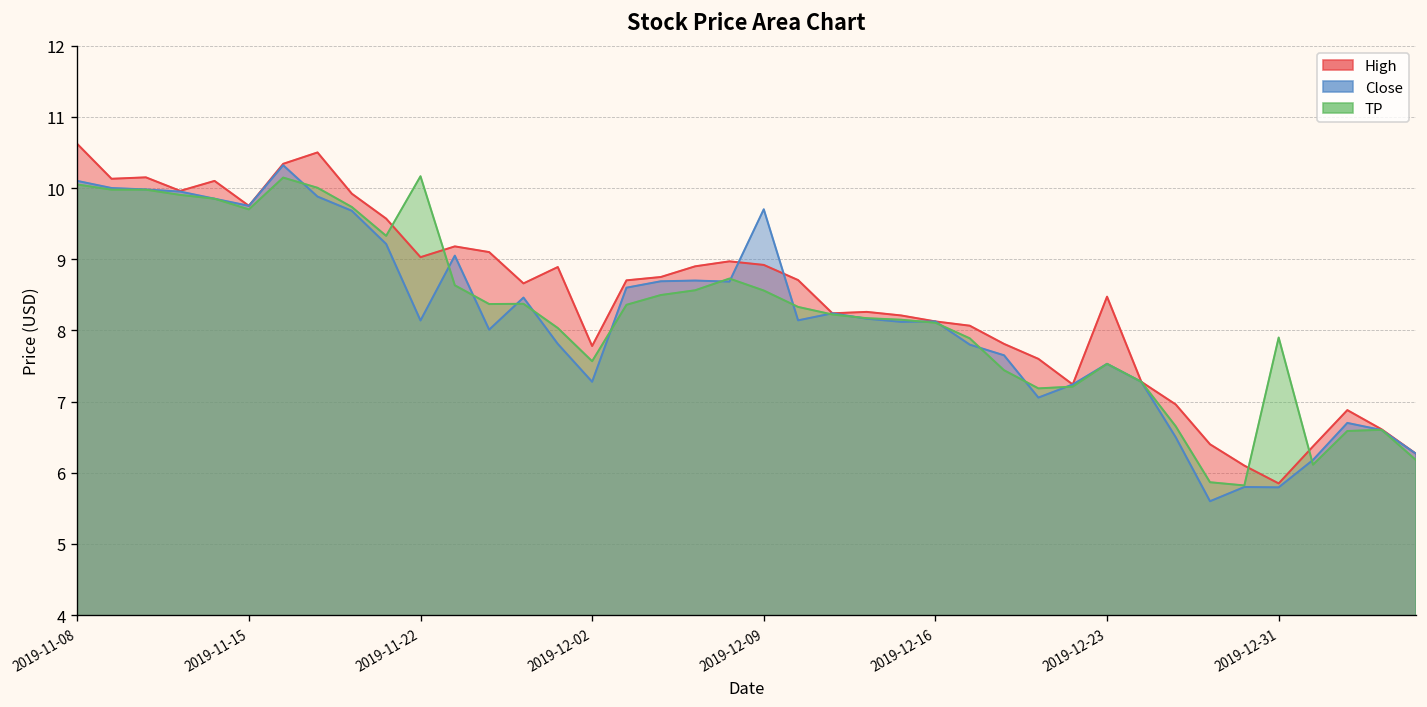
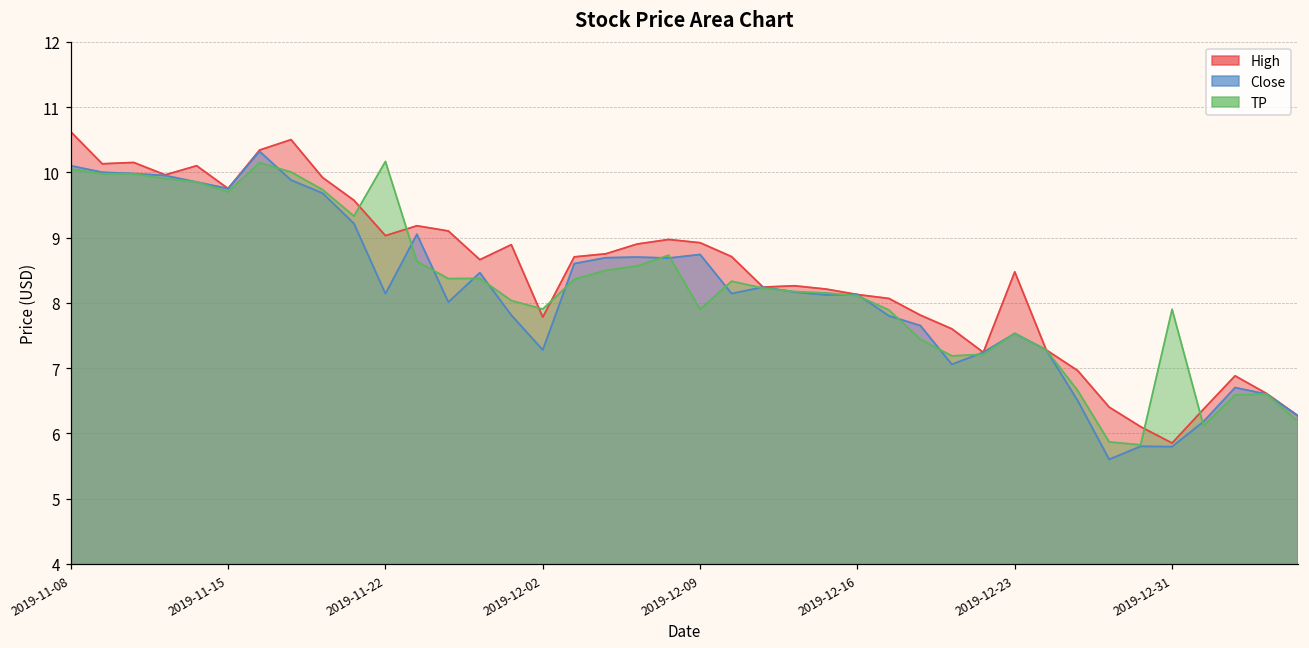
TP, 2019-12-02: 7.6 -> 7.9
Close, 2019-12-09: 9.7 -> 8.7
TP, 2019-12-09: 8.6 -> 7.9
